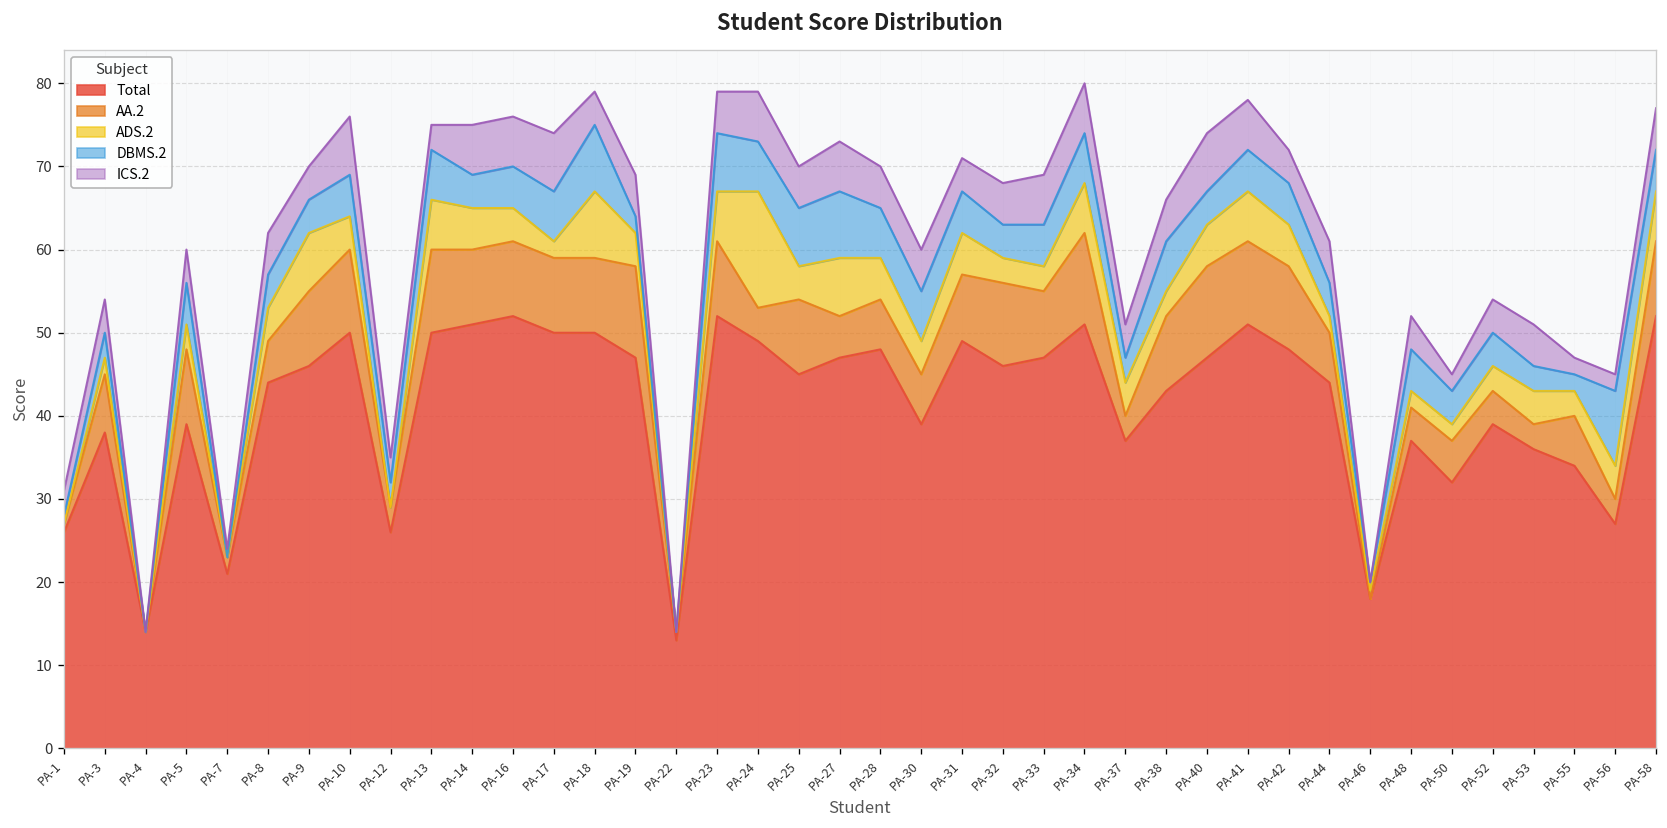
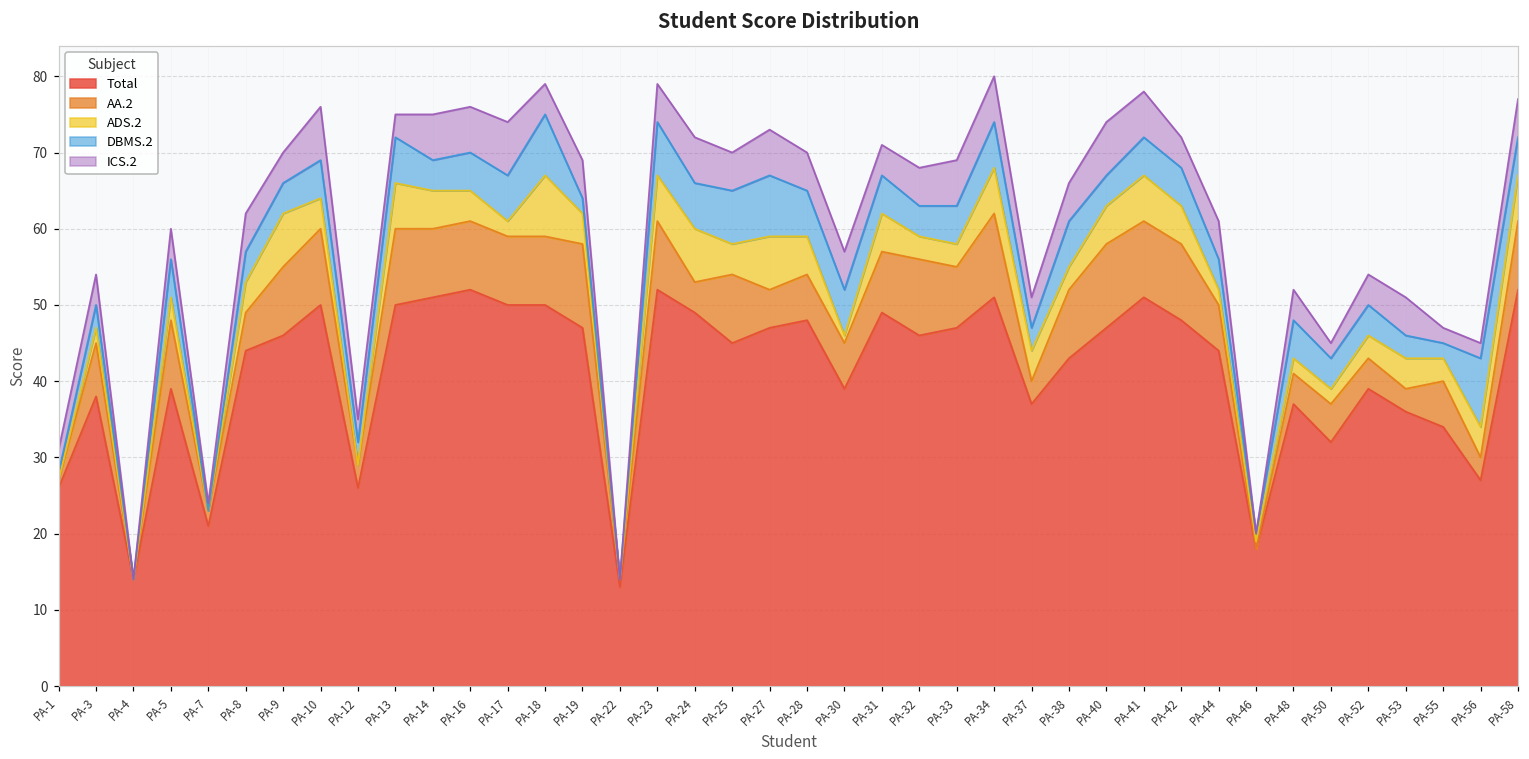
ADS.2, PA-24: 14 -> 7
ADS.2, PA-30: 4 -> 1
